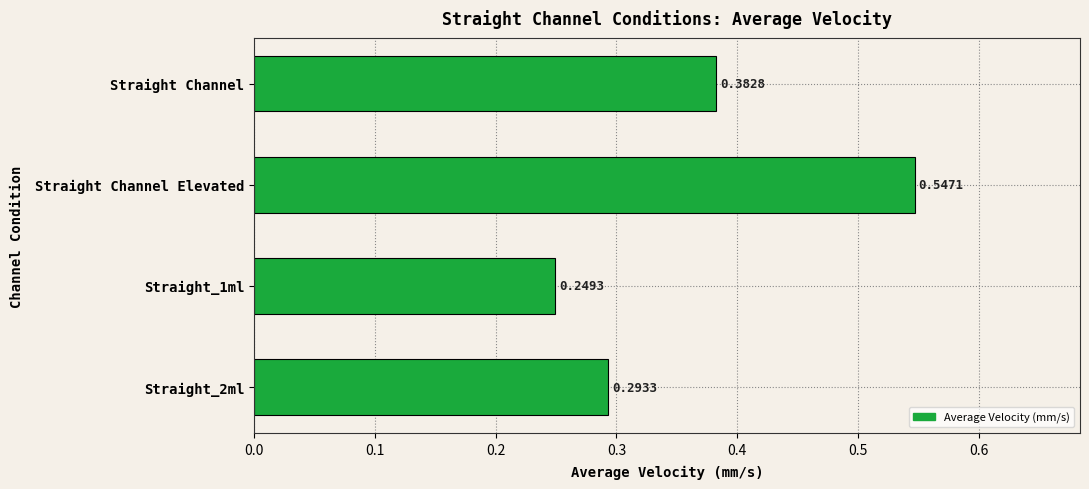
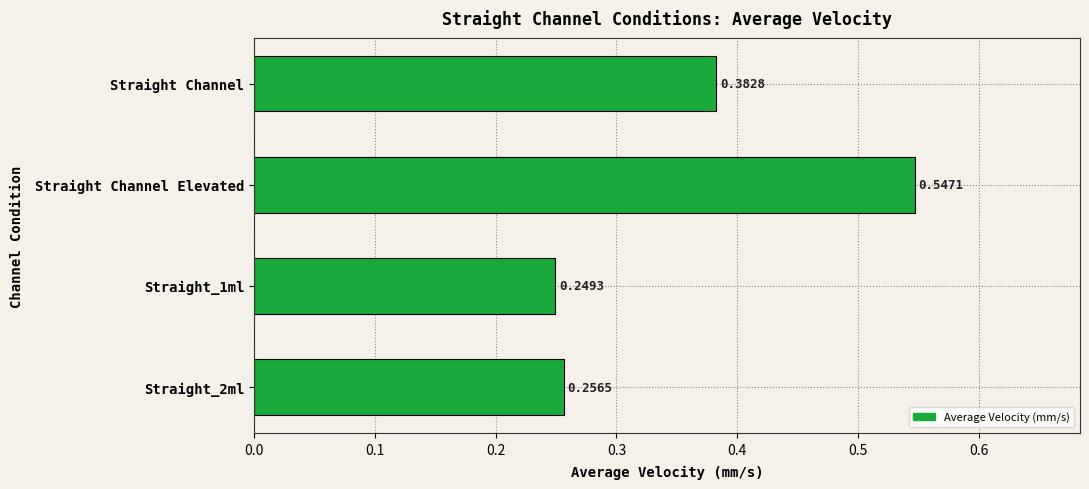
Straight_2ml: 0.2933 -> 0.2565
